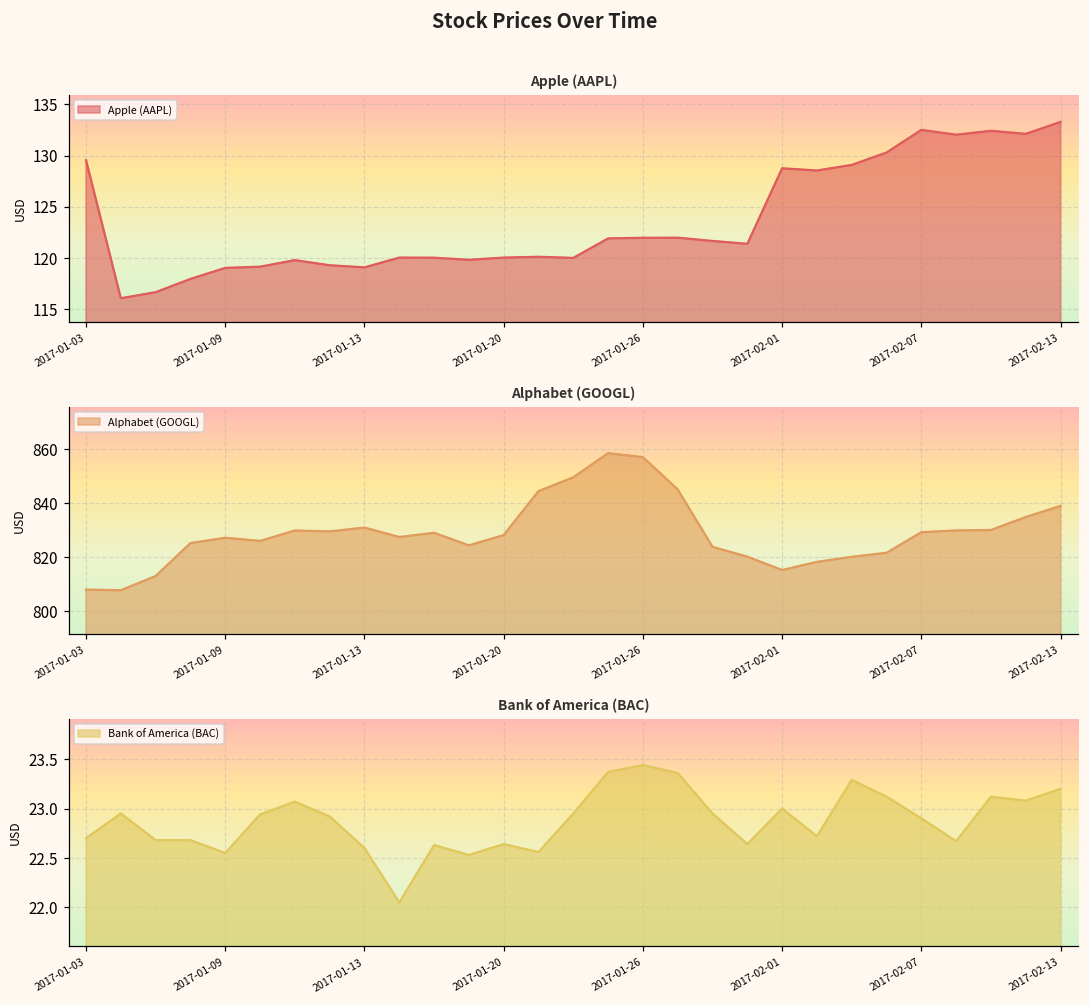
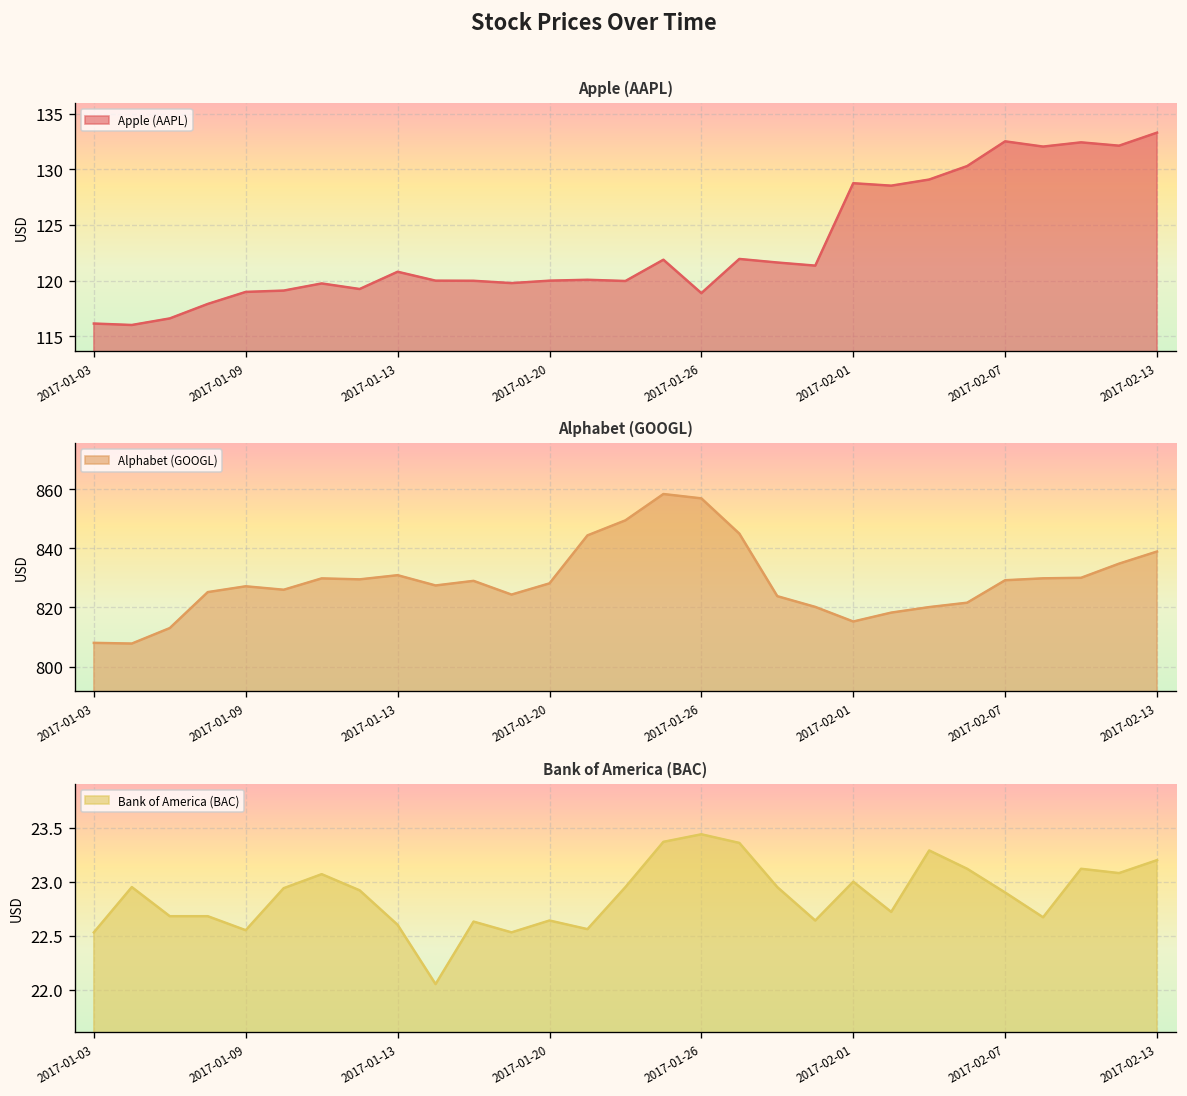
Apple (AAPL), 2017-01-03: 130 -> 116
Apple (AAPL), 2017-01-13: 119 -> 121
Apple (AAPL), 2017-01-26: 122 -> 119
Bank of America (BAC), 2017-01-03: 22.7 -> 22.5
